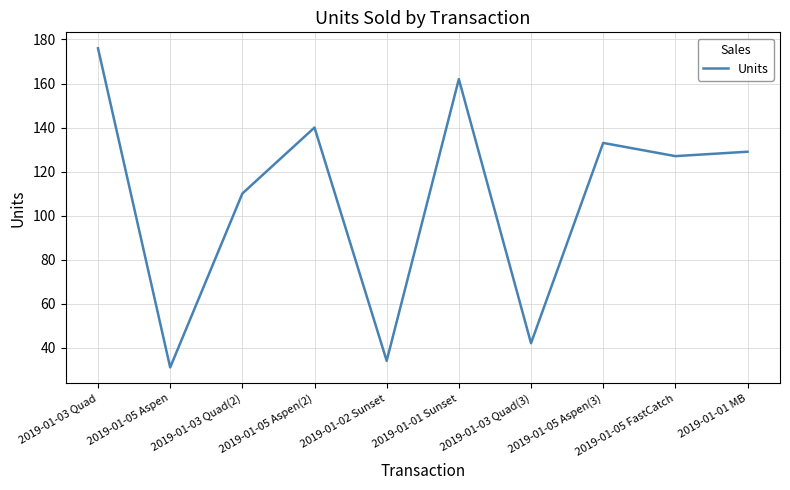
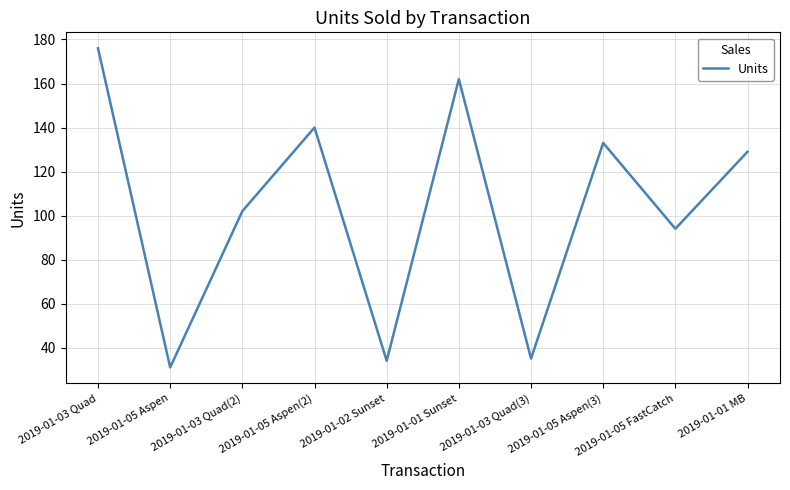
2019-01-03 Quad(2): 110 -> 102
2019-01-03 Quad(3): 42 -> 35
2019-01-05 FastCatch: 127 -> 94
